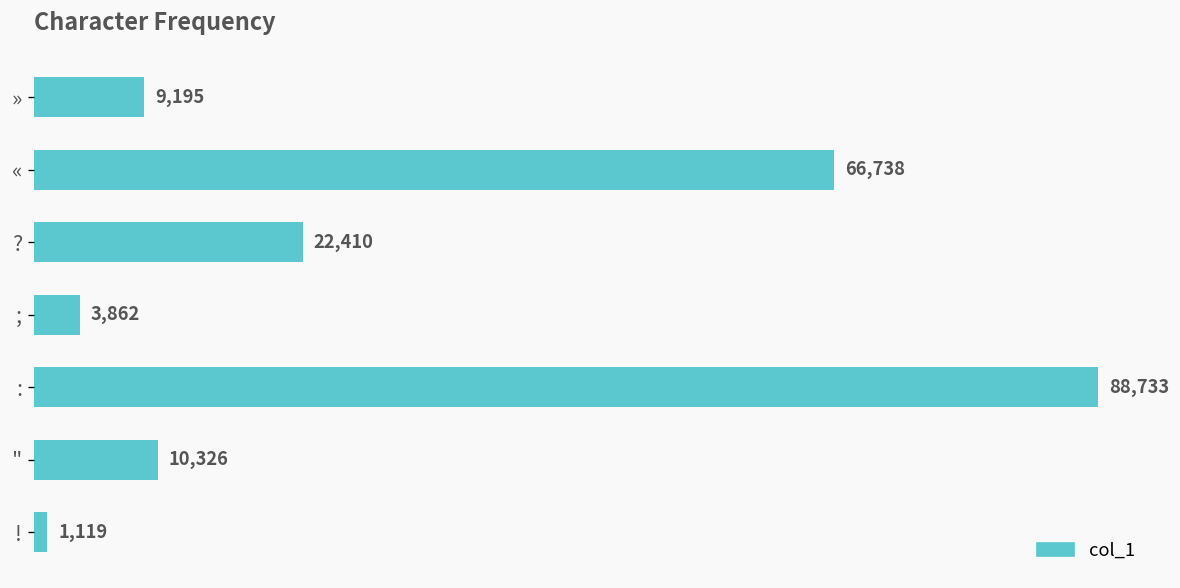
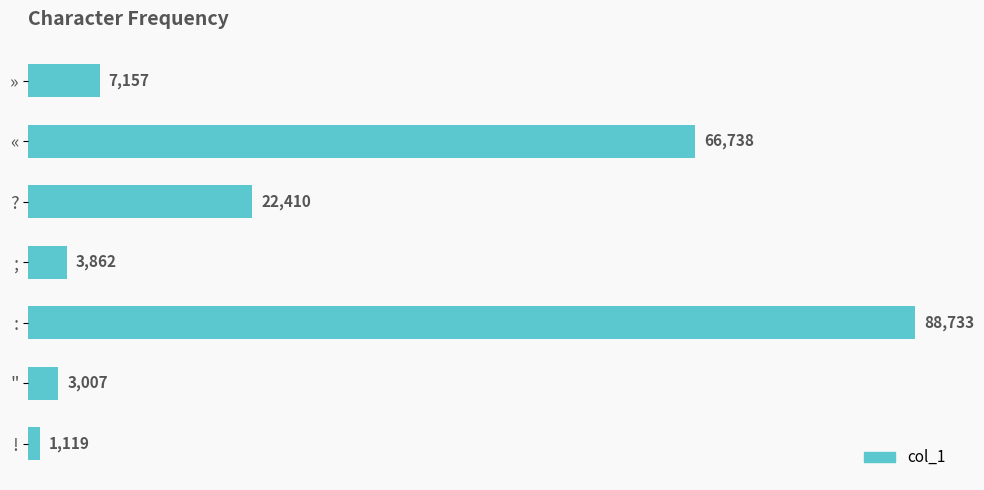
»: 9,195 -> 7,157
": 10,326 -> 3,007
